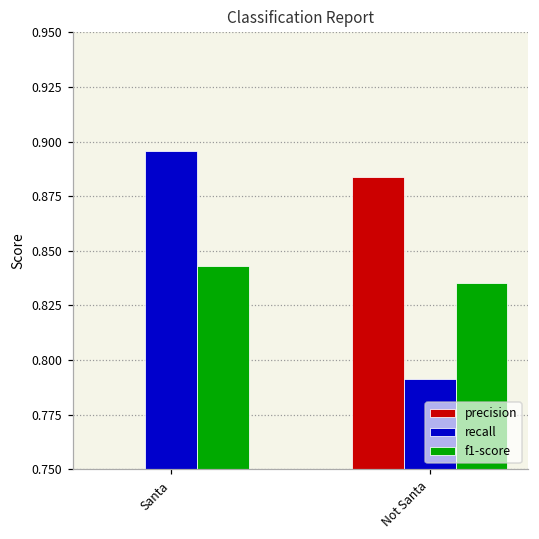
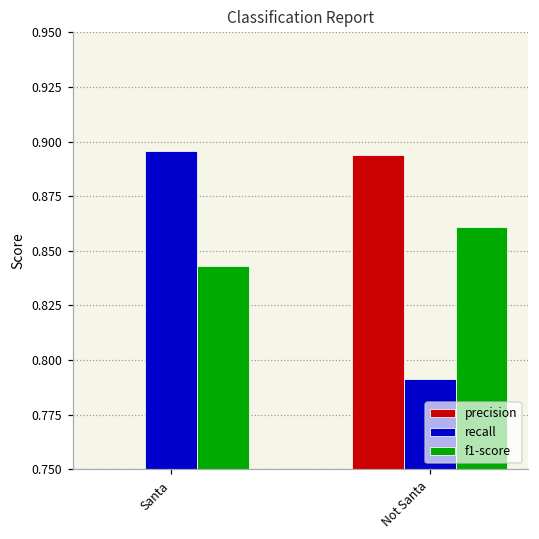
precision, Not Santa: 0.884 -> 0.894
f1-score, Not Santa: 0.835 -> 0.861
